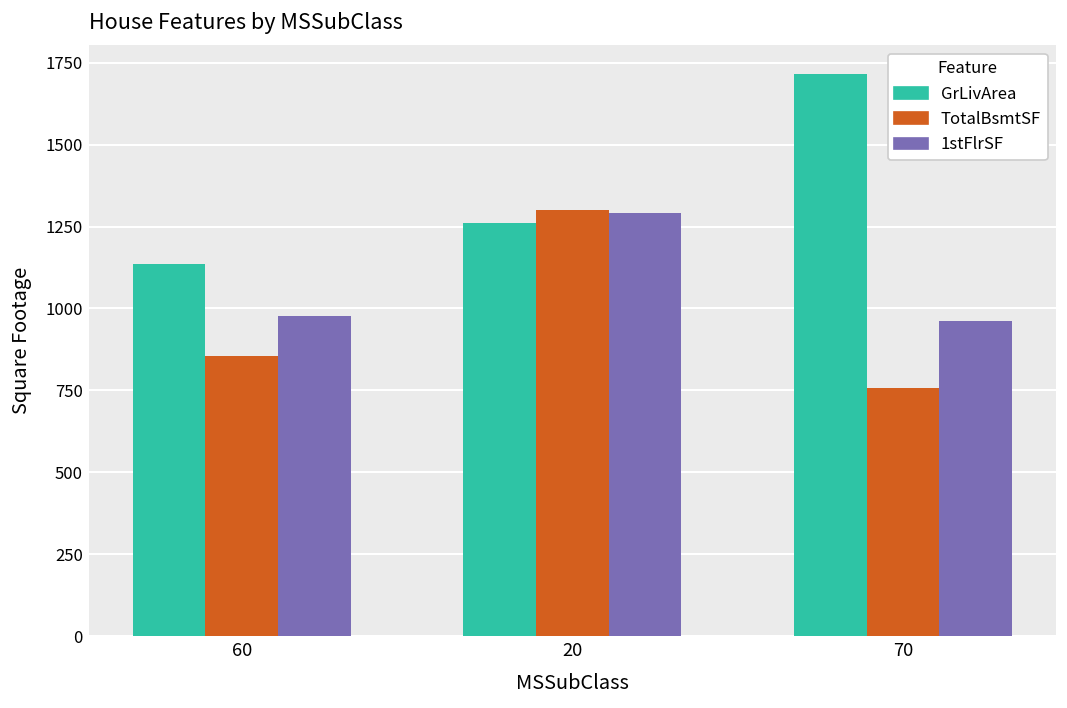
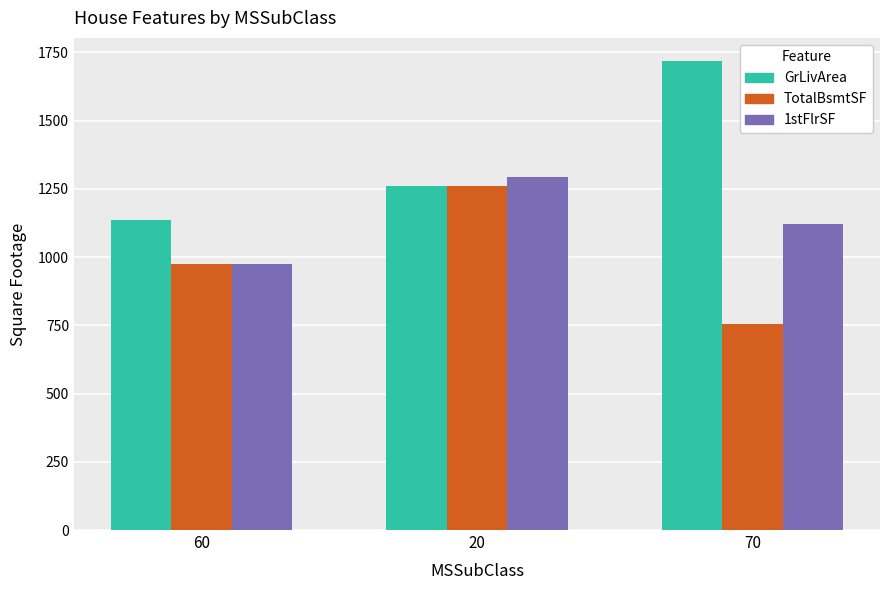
TotalBsmtSF, 60: 860 -> 980
TotalBsmtSF, 20: 1300 -> 1260
1stFlrSF, 70: 960 -> 1120
